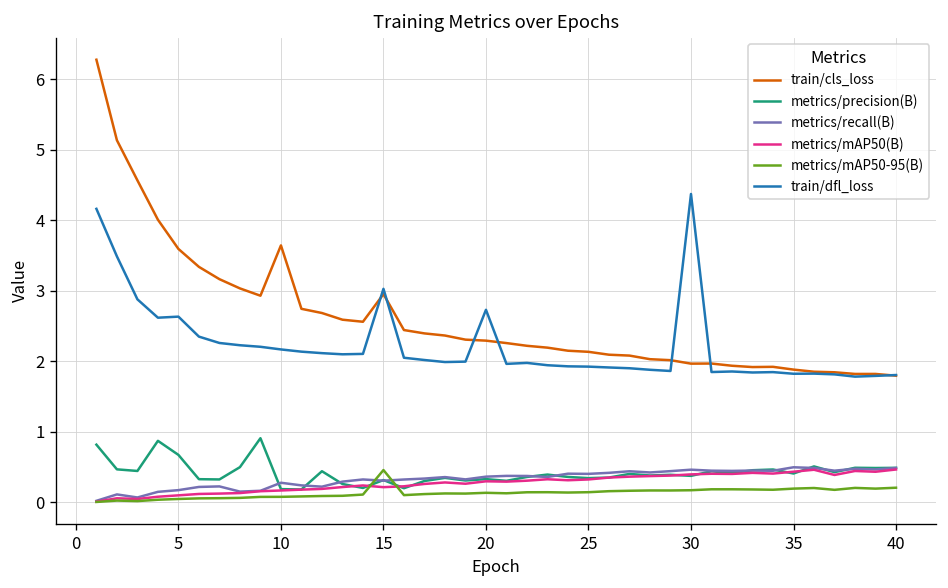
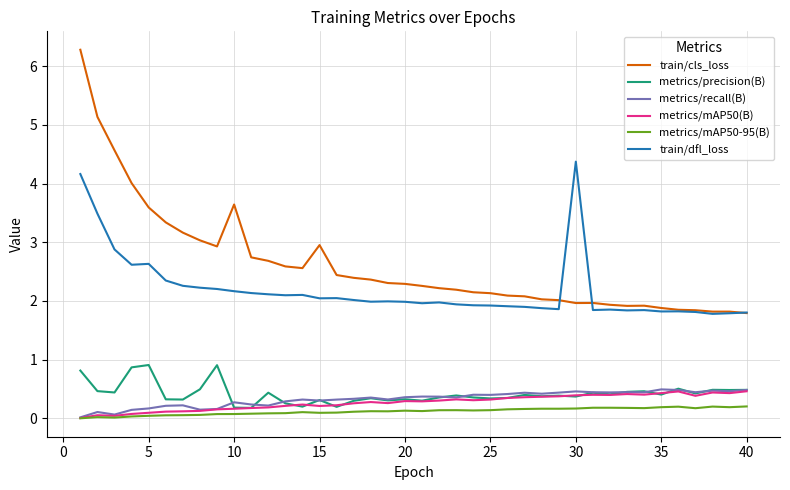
metrics/precision(B), 5: 0.7 -> 0.9
metrics/mAP50-95(B), 15: 0.5 -> 0.1
train/dfl_loss, 15: 3.0 -> 2.0
train/dfl_loss, 20: 2.7 -> 2.0
